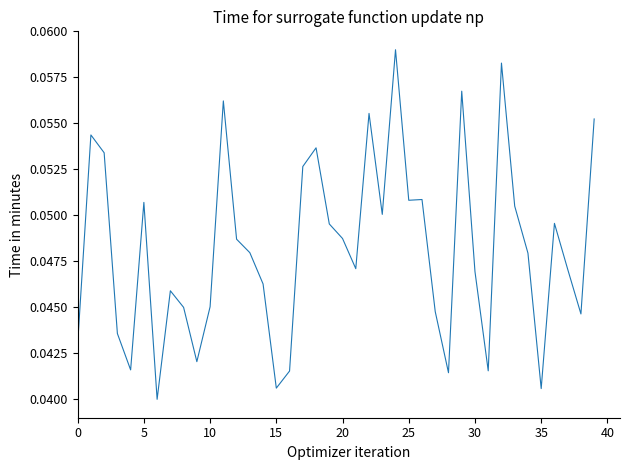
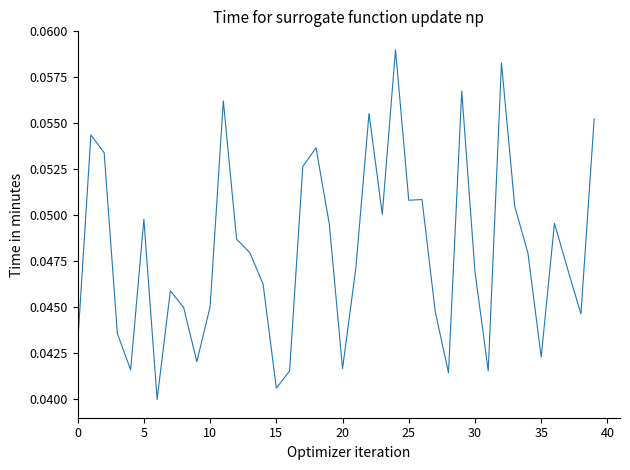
5: 0.0507 -> 0.0498
20: 0.0487 -> 0.0417
35: 0.0406 -> 0.0423
